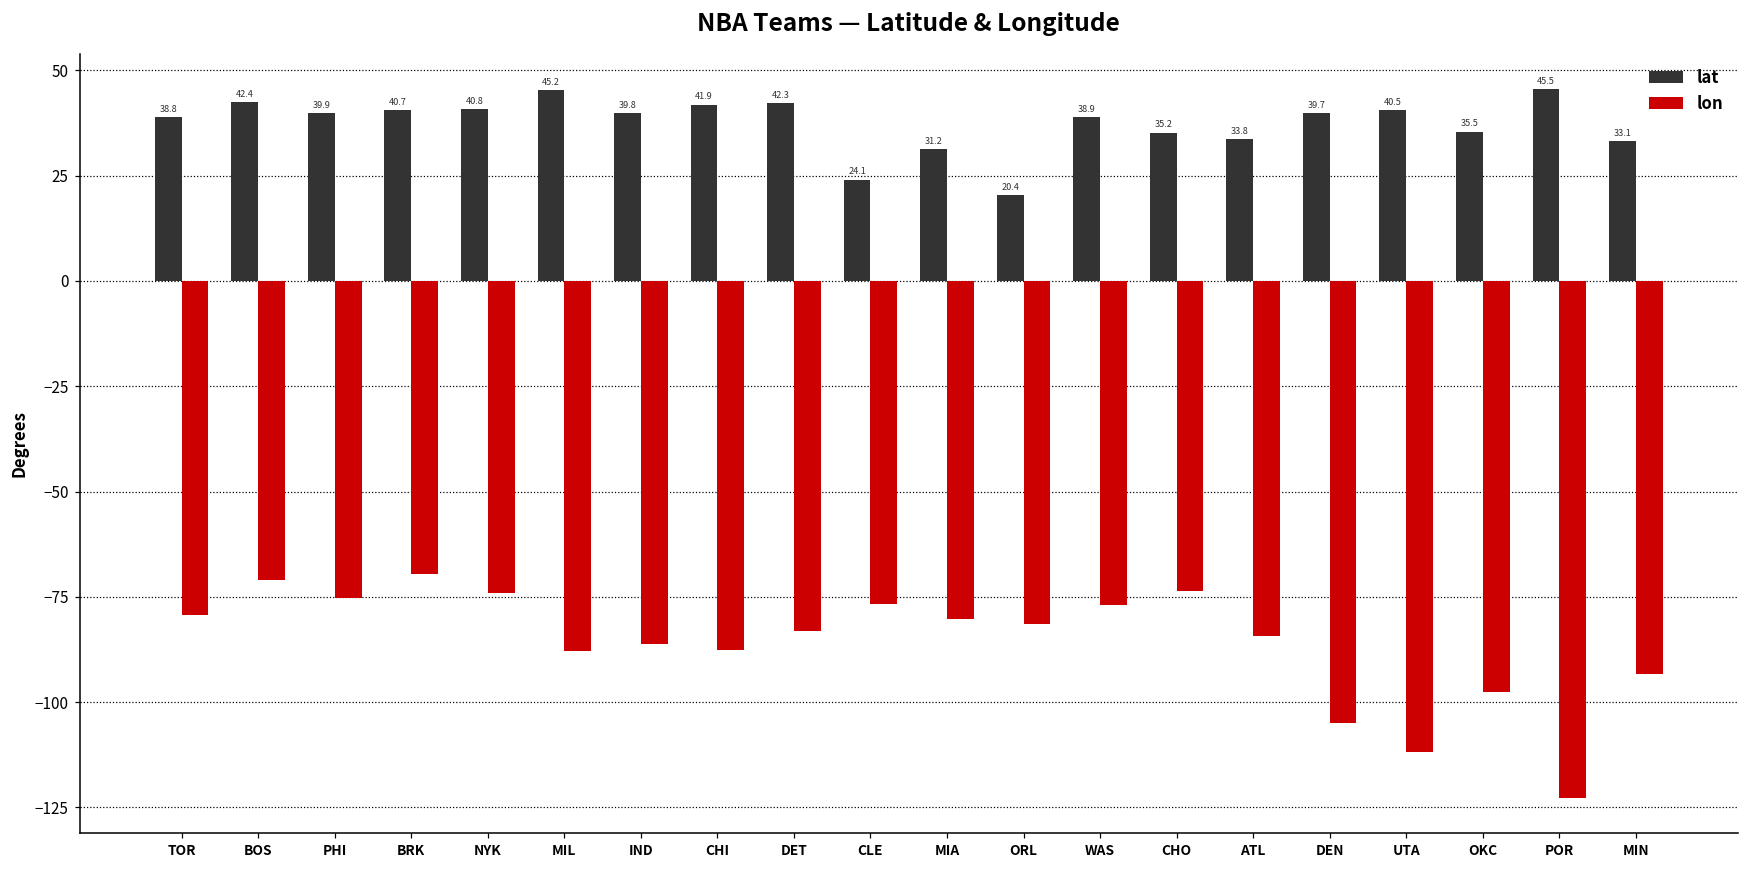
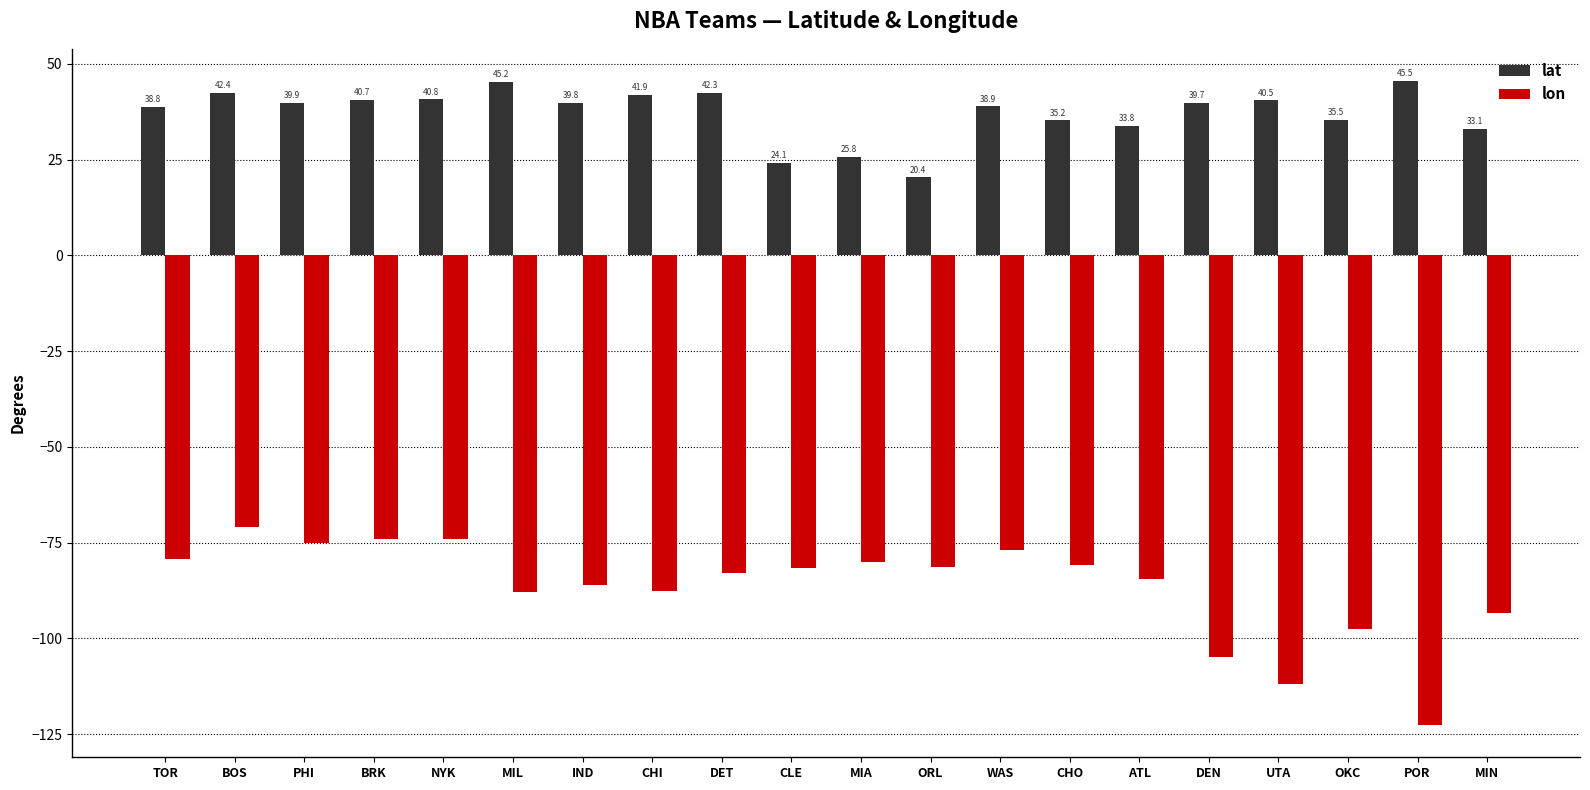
lon, BRK: -70 -> -74
lon, CLE: -77 -> -82
lat, MIA: 31.2 -> 25.8
lon, CHO: -74 -> -81
